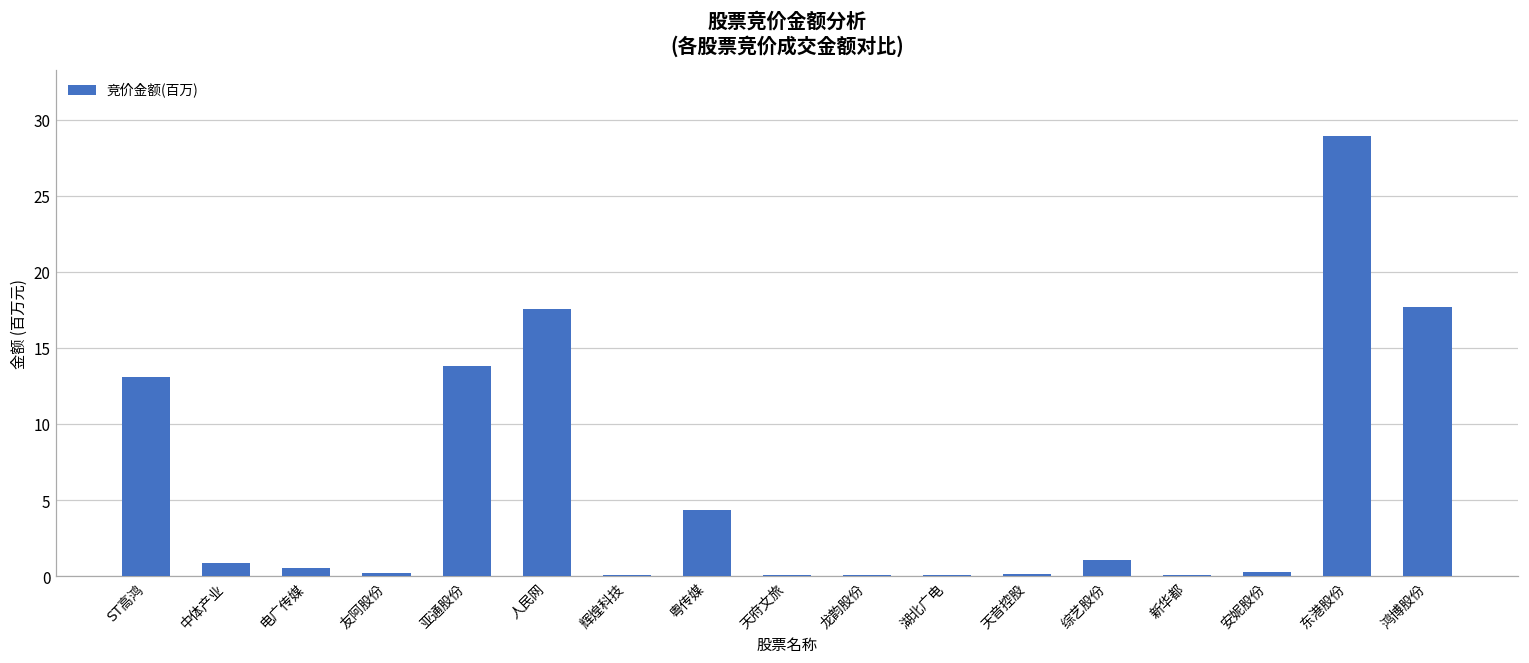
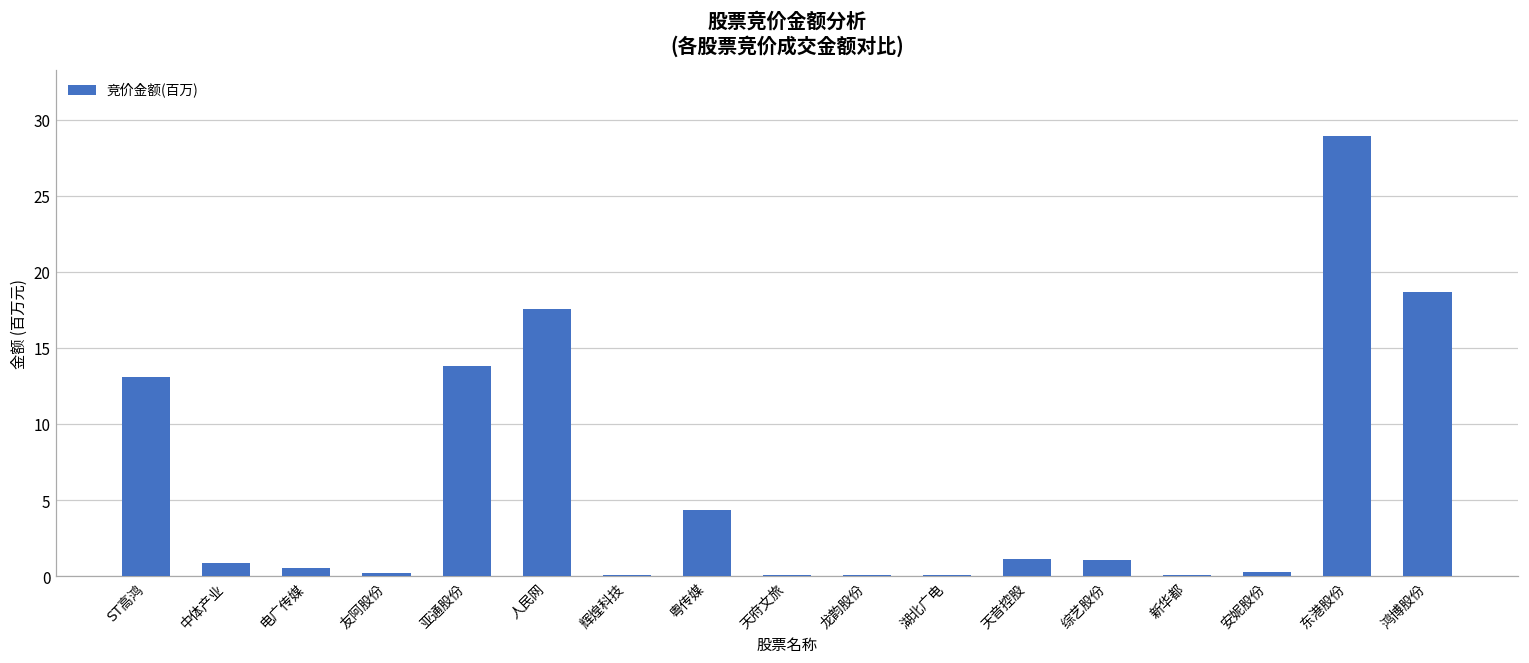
天音控股: 0.1 -> 1.1
鸿博股份: 17.7 -> 18.6
